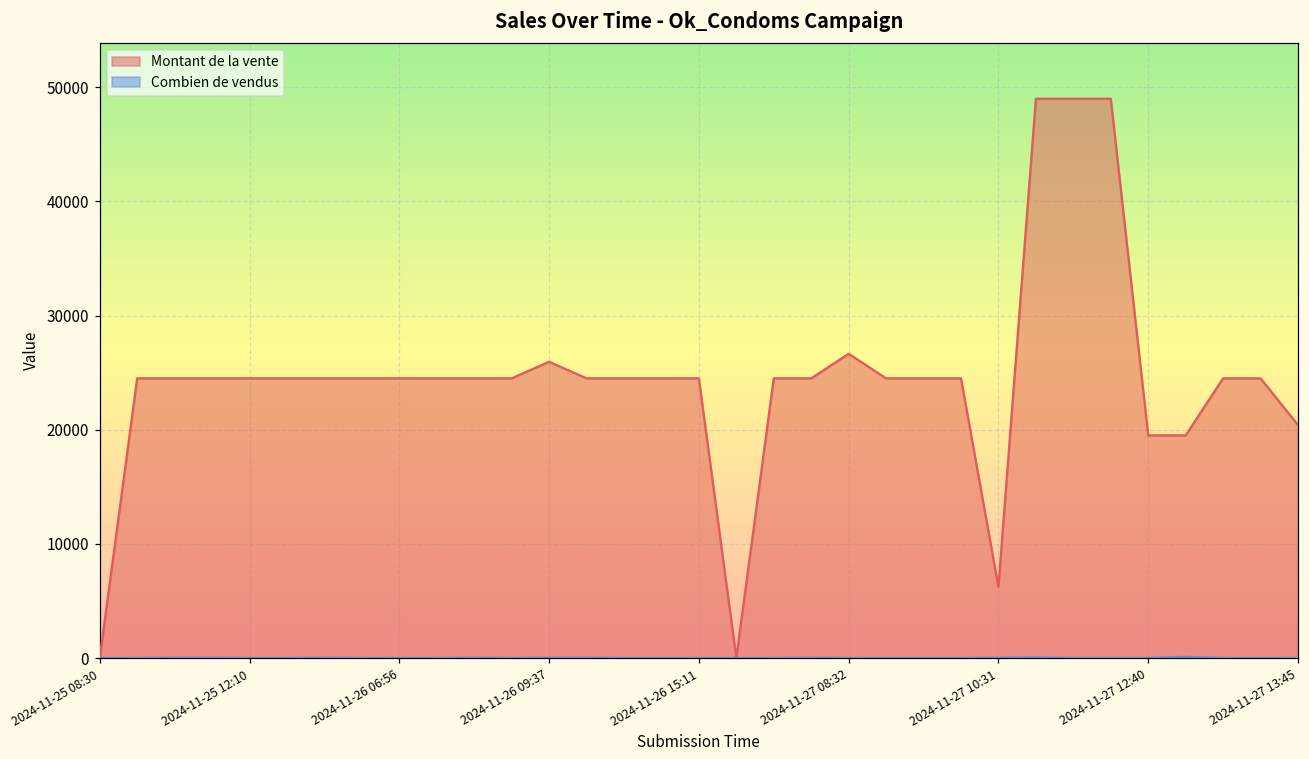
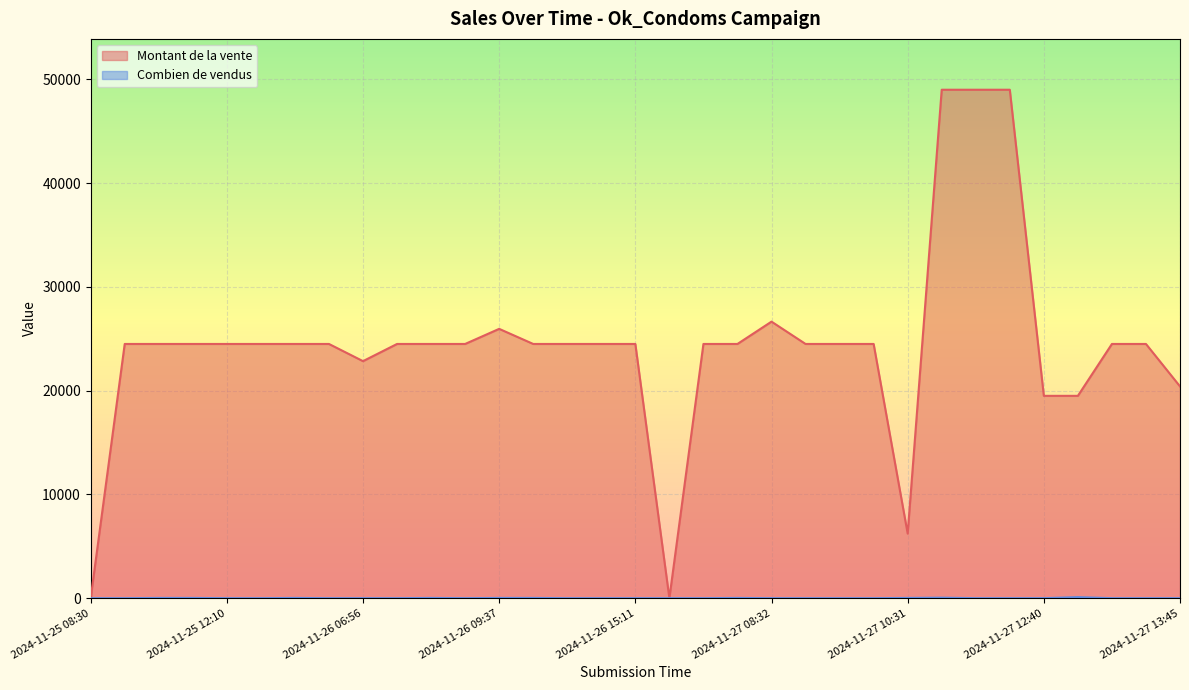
Montant de la vente, 2024-11-26 06:56: 24500 -> 22800
